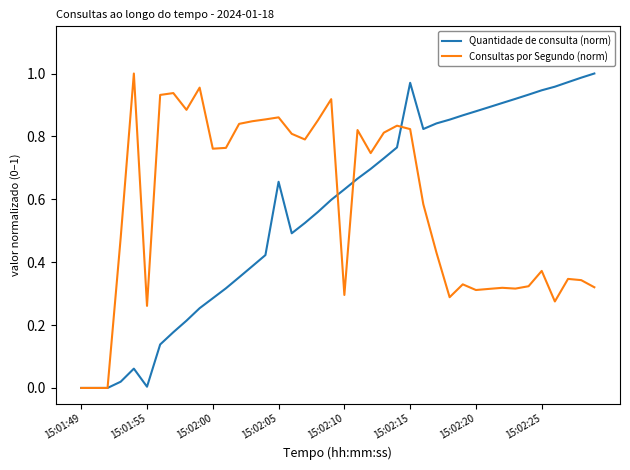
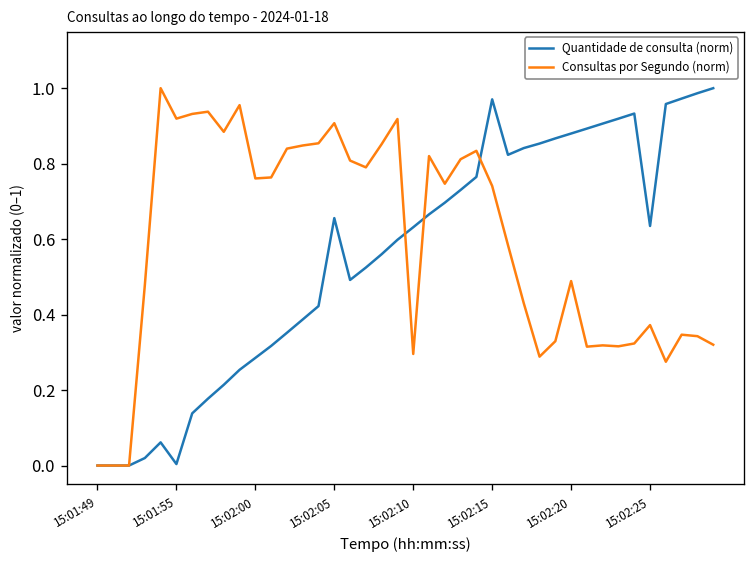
Consultas por Segundo (norm), 15:01:55: 0.26 -> 0.92
Consultas por Segundo (norm), 15:02:05: 0.86 -> 0.91
Consultas por Segundo (norm), 15:02:15: 0.82 -> 0.74
Consultas por Segundo (norm), 15:02:20: 0.31 -> 0.49
Quantidade de consulta (norm), 15:02:25: 0.95 -> 0.63
